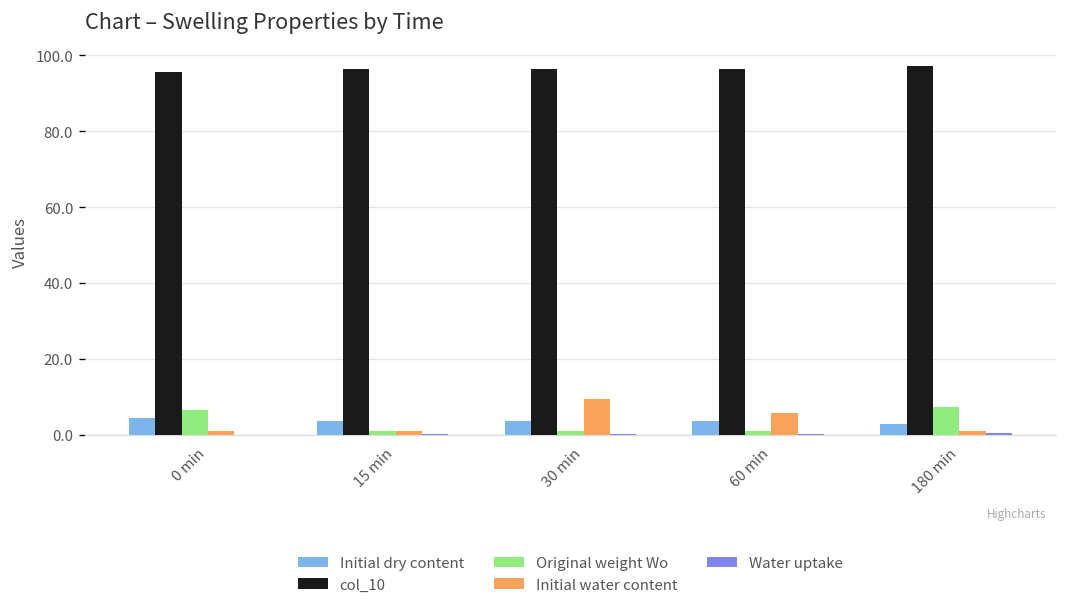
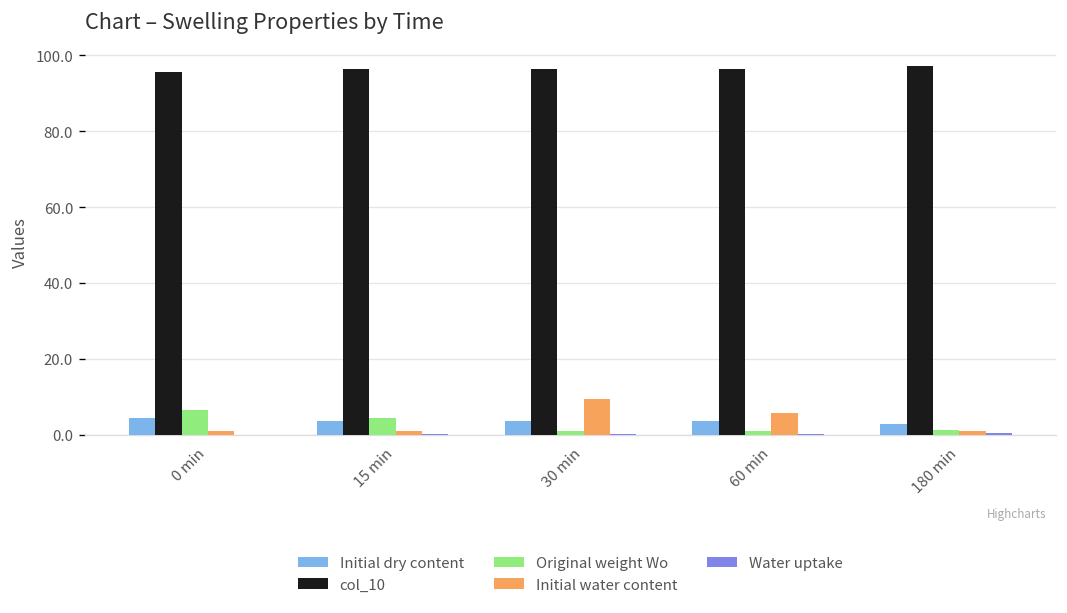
Original weight Wo, 15 min: 1 -> 4
Original weight Wo, 180 min: 7 -> 1
